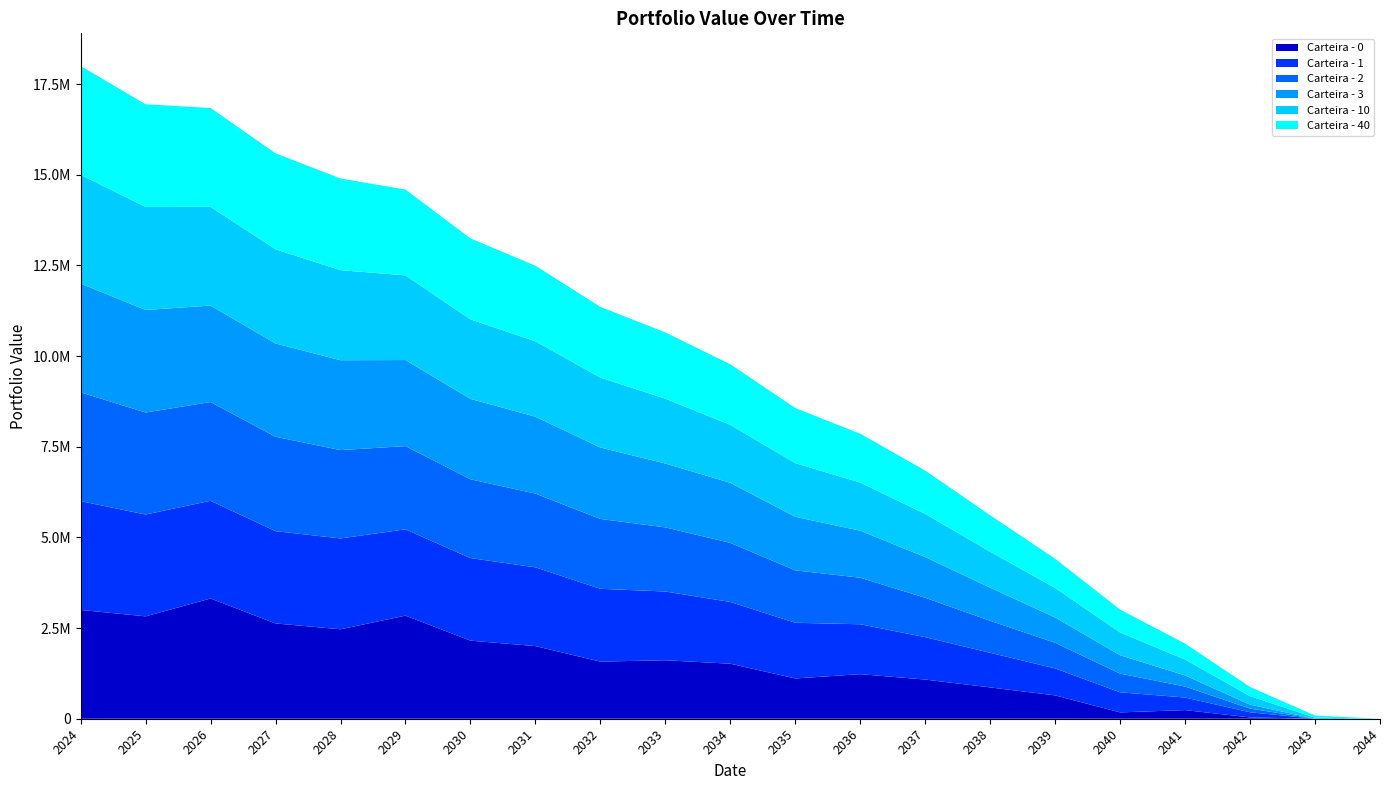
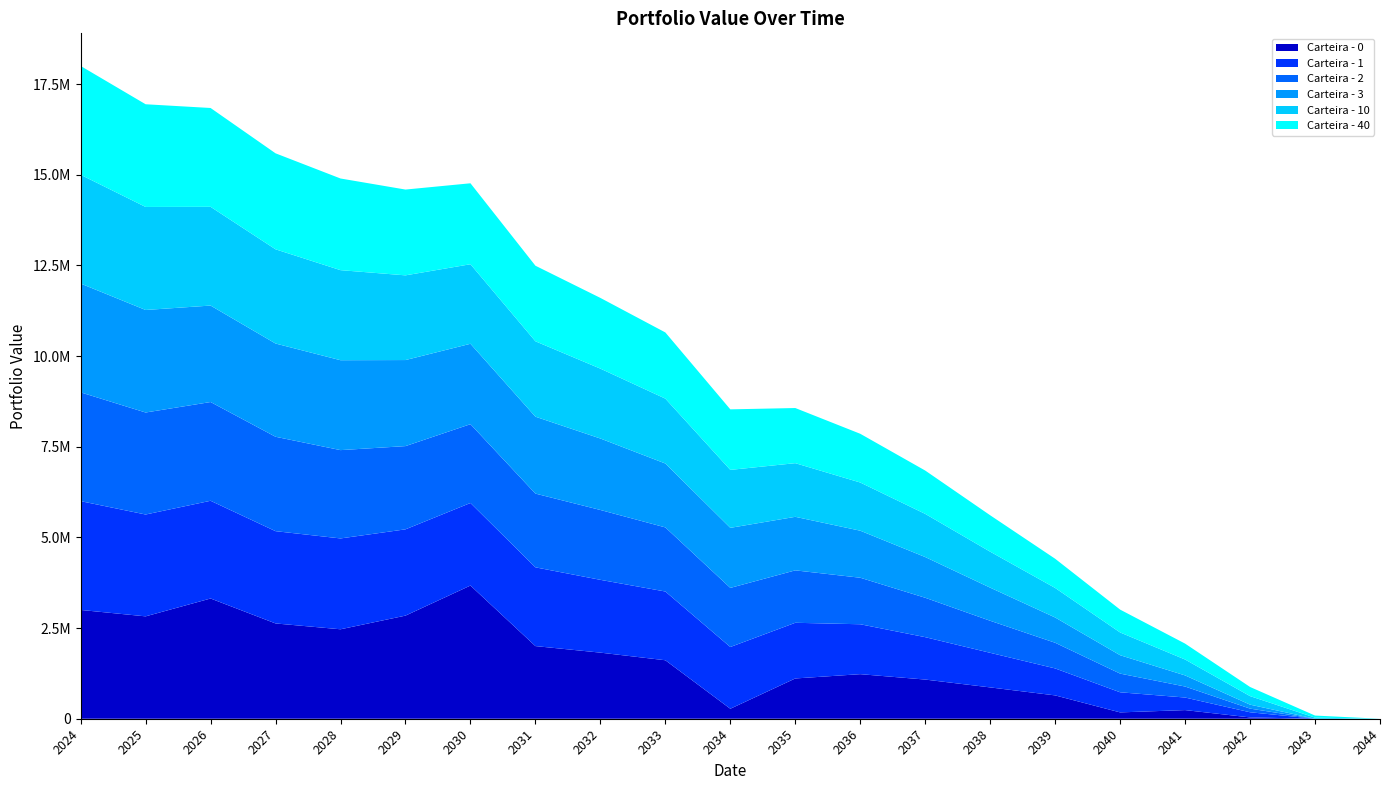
Carteira - 0, 2030: 2200000 -> 3700000
Carteira - 0, 2032: 1600000 -> 1800000
Carteira - 0, 2034: 1500000 -> 300000
